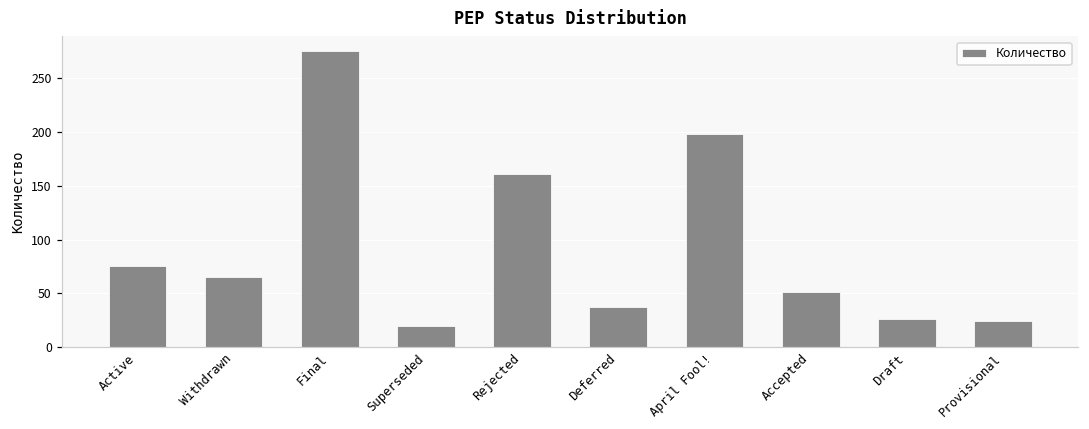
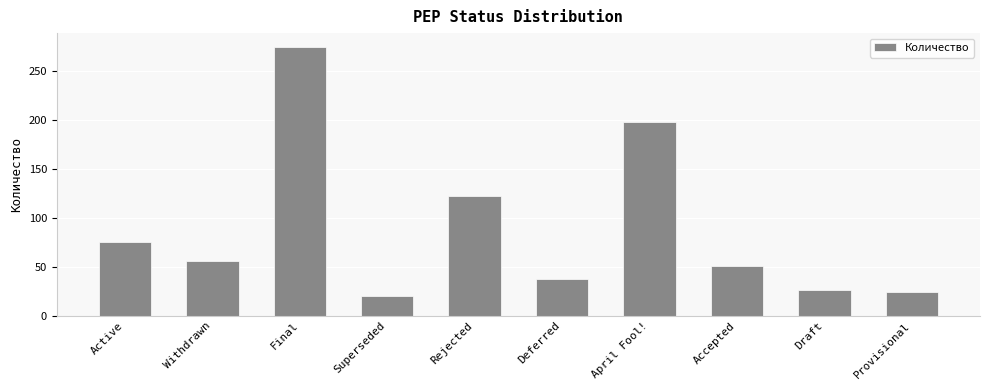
Withdrawn: 70 -> 60
Rejected: 160 -> 120
